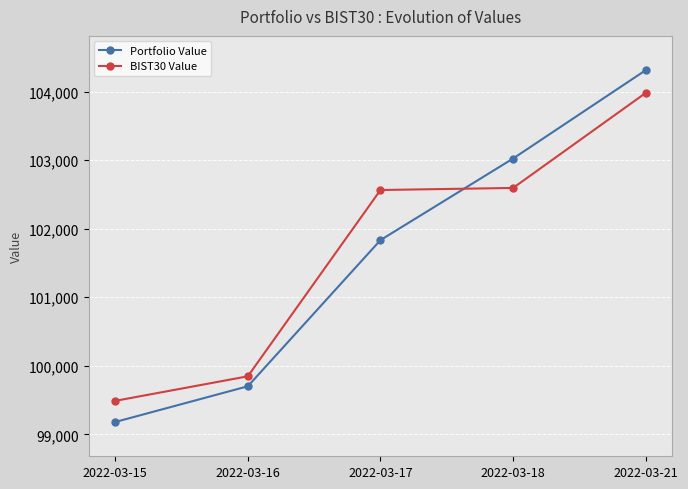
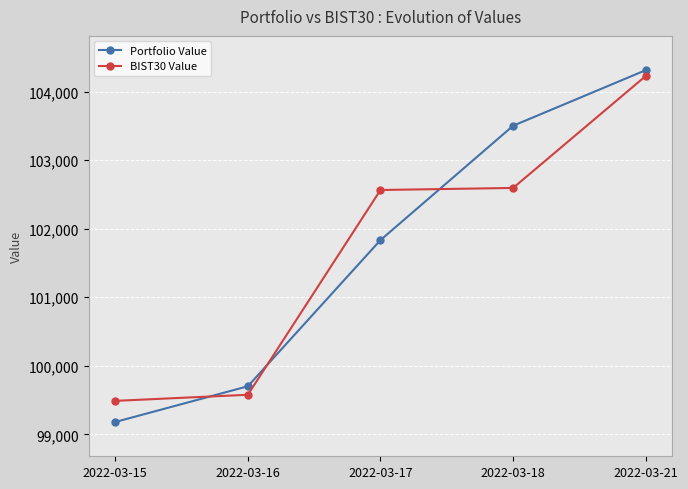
BIST30 Value, 2022-03-16: 99,800 -> 99,600
Portfolio Value, 2022-03-18: 103,000 -> 103,500
BIST30 Value, 2022-03-21: 104,000 -> 104,200
